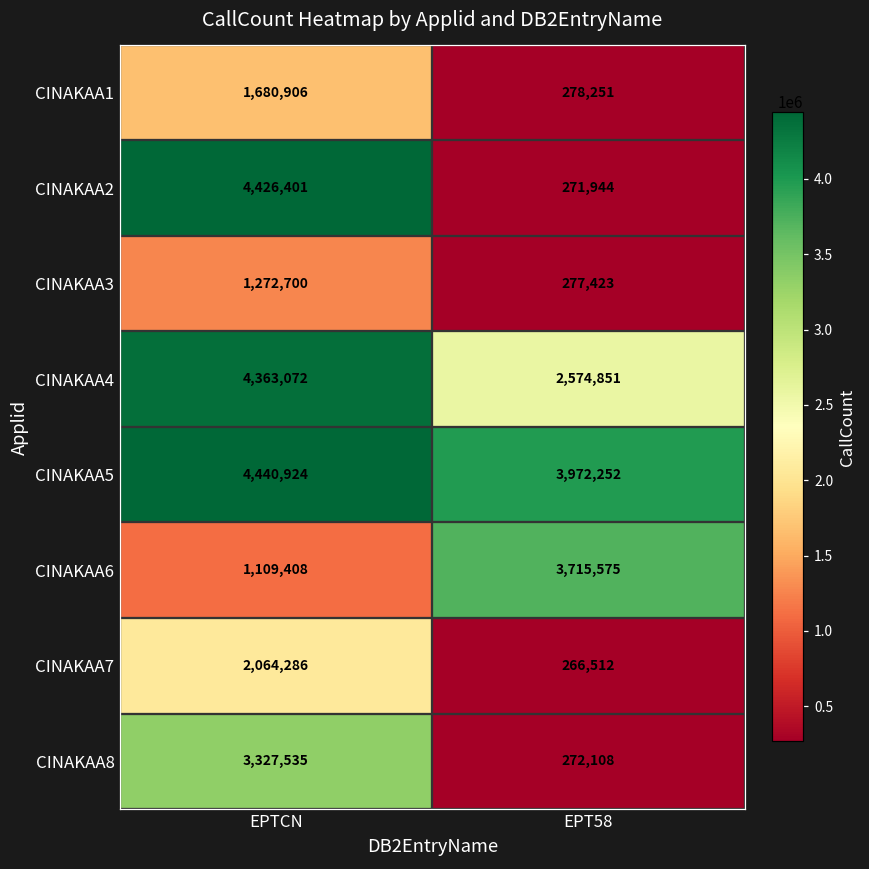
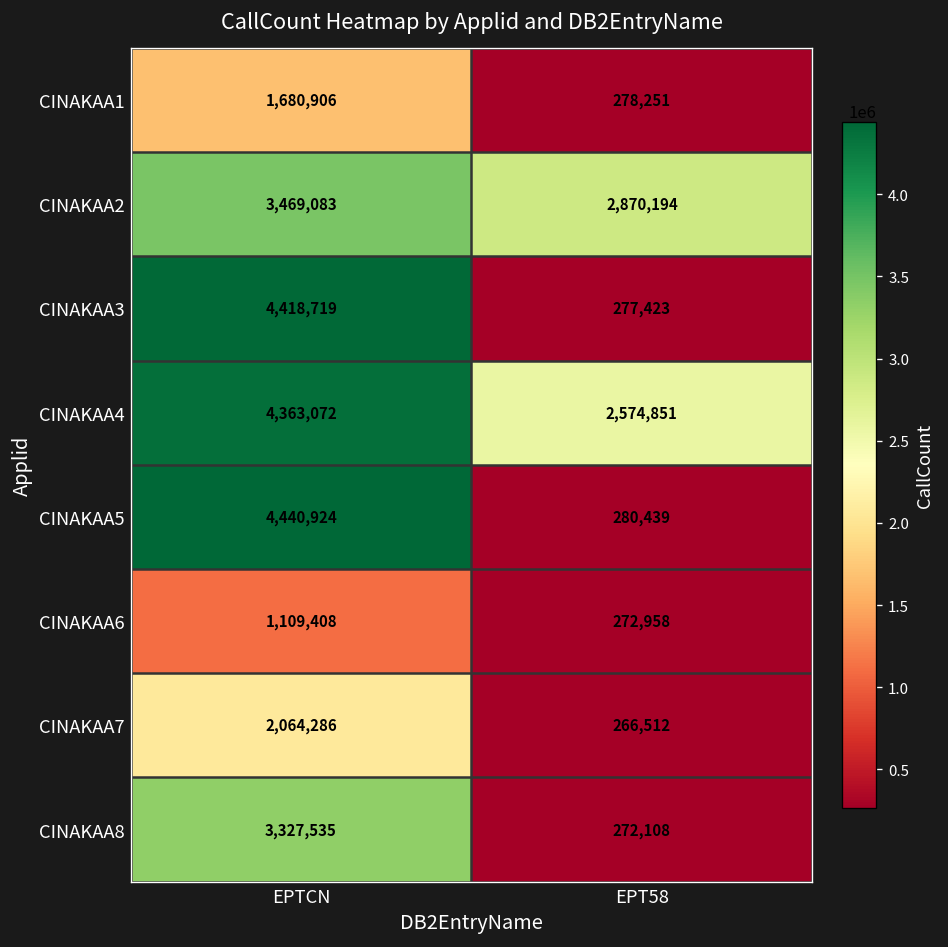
CINAKAA2, EPTCN: 4,426,401 -> 3,469,083
CINAKAA2, EPT58: 271,944 -> 2,870,194
CINAKAA3, EPTCN: 1,272,700 -> 4,418,719
CINAKAA5, EPT58: 3,972,252 -> 280,439
CINAKAA6, EPT58: 3,715,575 -> 272,958
